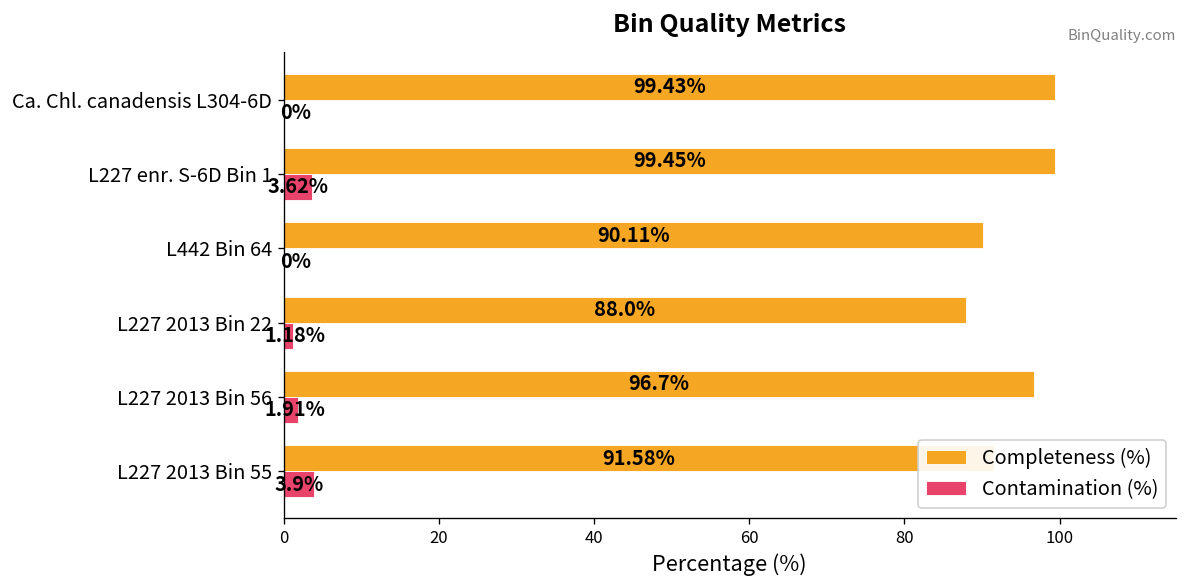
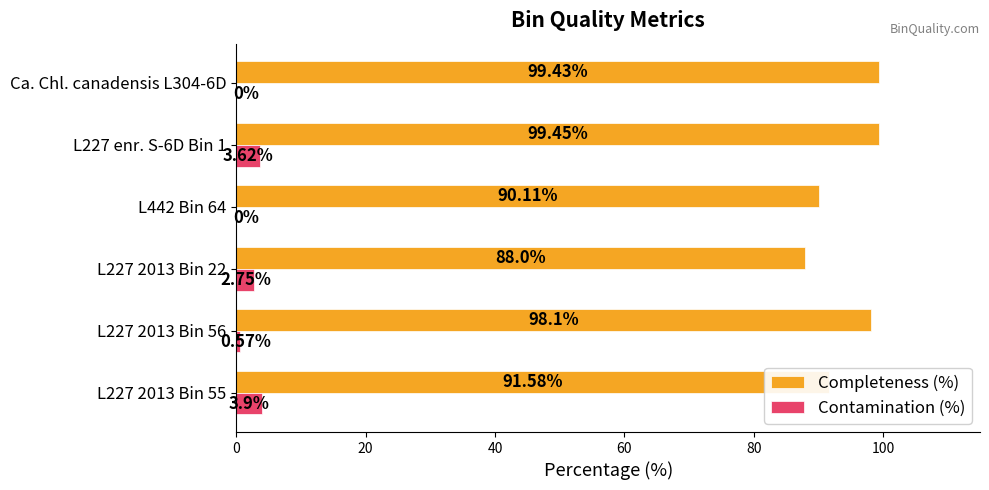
Contamination (%), L227 2013 Bin 22: 1.18% -> 2.75%
Completeness (%), L227 2013 Bin 56: 96.7% -> 98.1%
Contamination (%), L227 2013 Bin 56: 1.91% -> 0.57%
